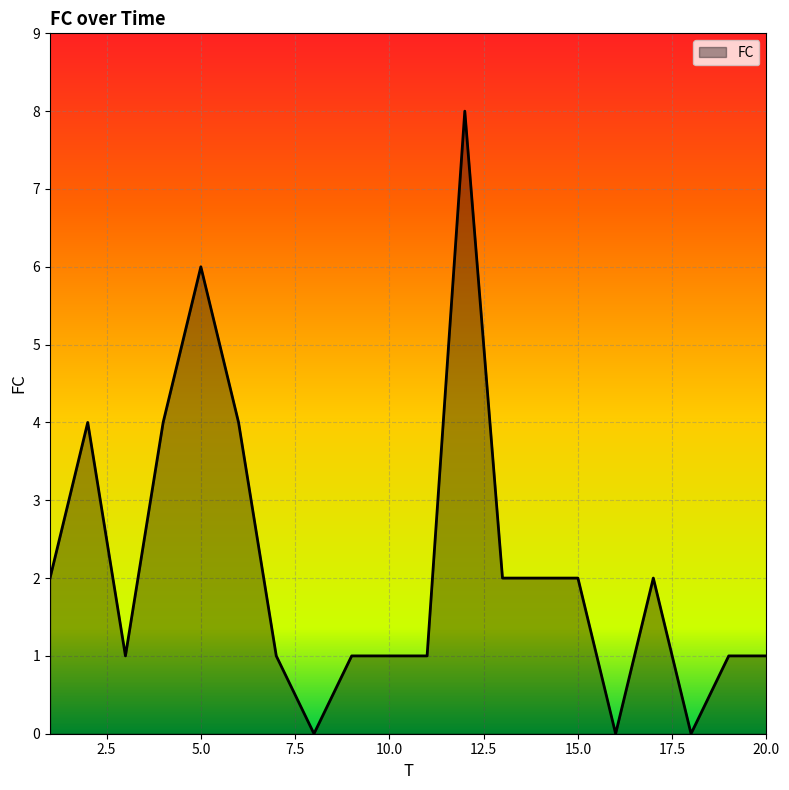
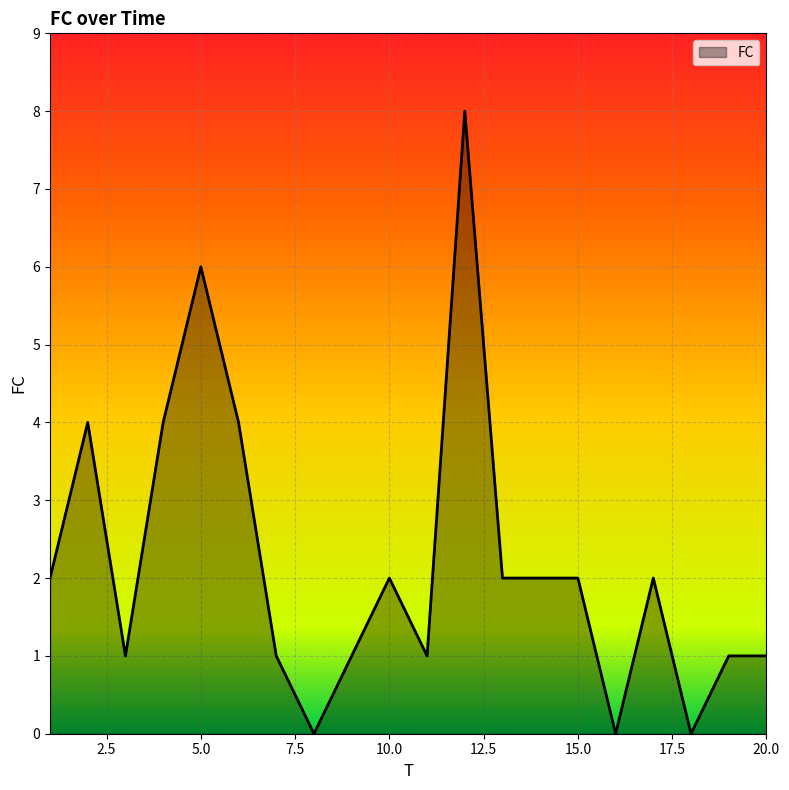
10.0: 1 -> 2
